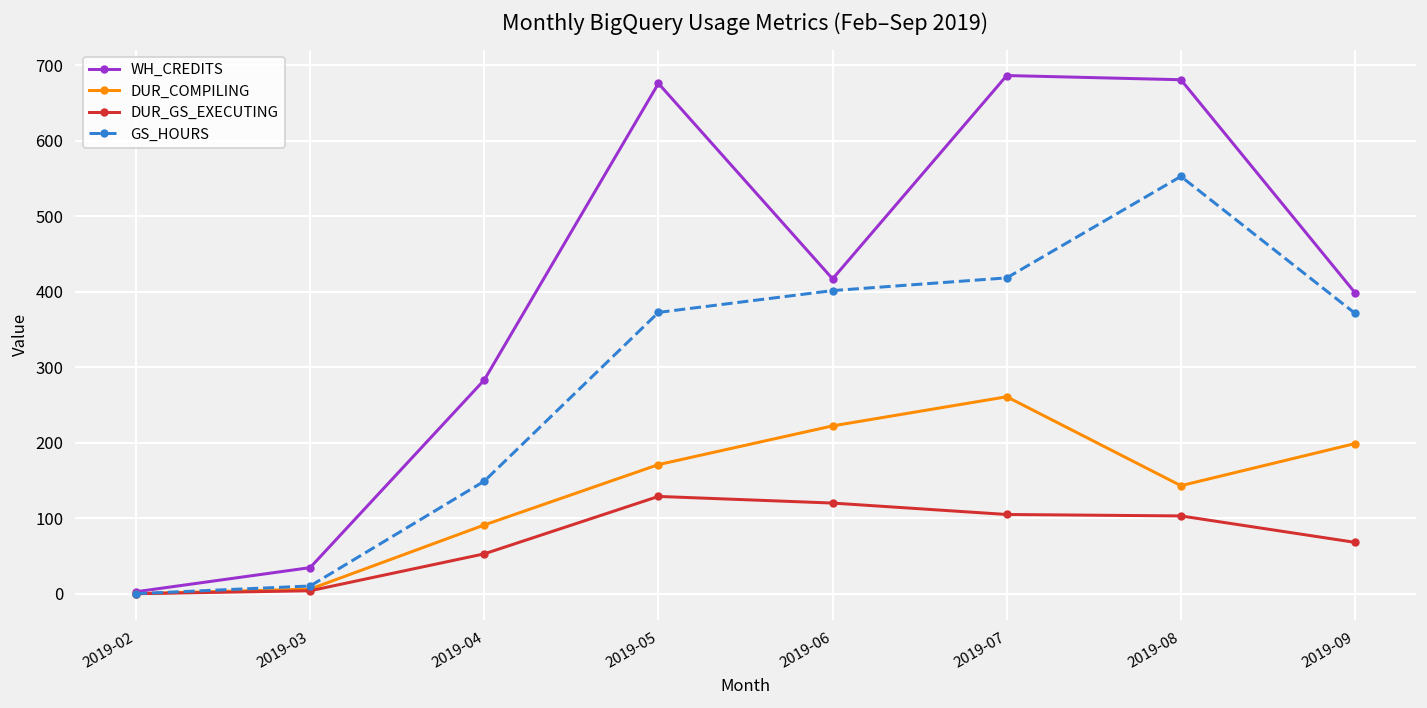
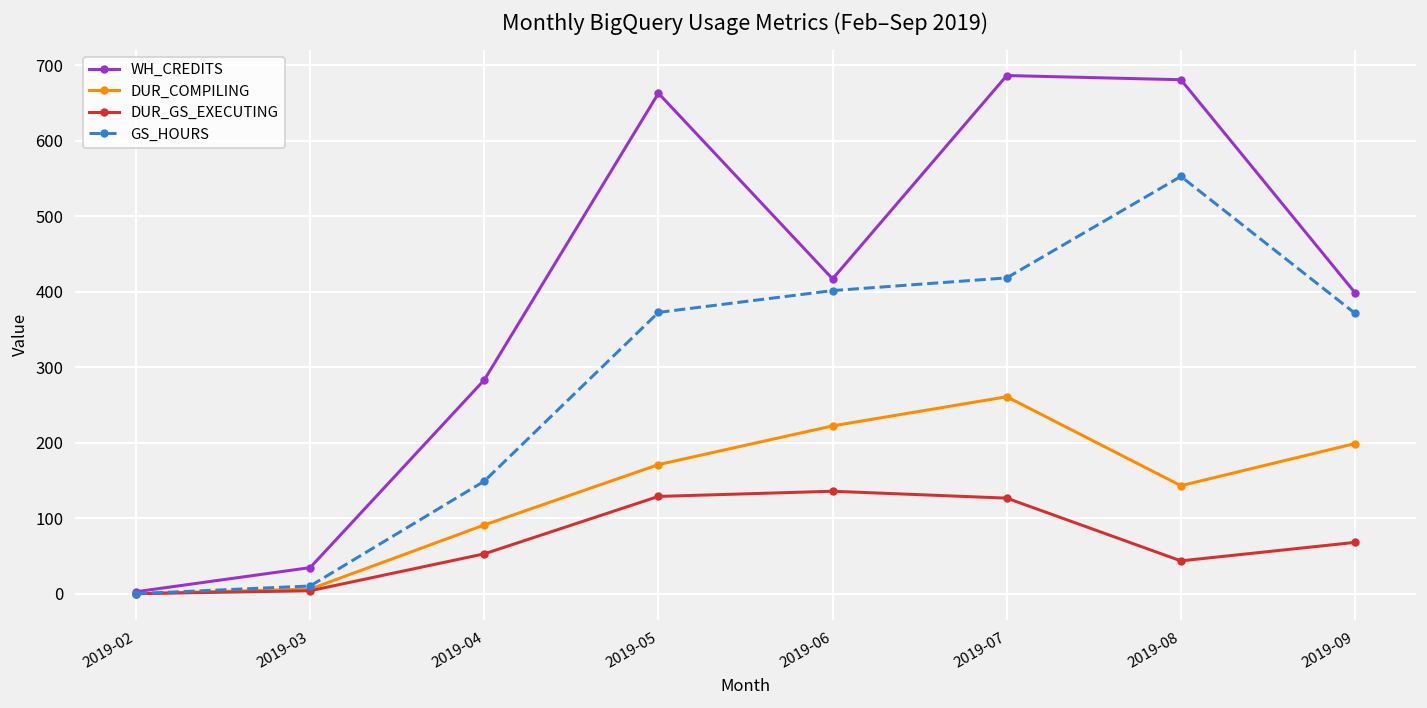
WH_CREDITS, 2019-05: 680 -> 660
DUR_GS_EXECUTING, 2019-06: 120 -> 140
DUR_GS_EXECUTING, 2019-07: 100 -> 130
DUR_GS_EXECUTING, 2019-08: 100 -> 40
